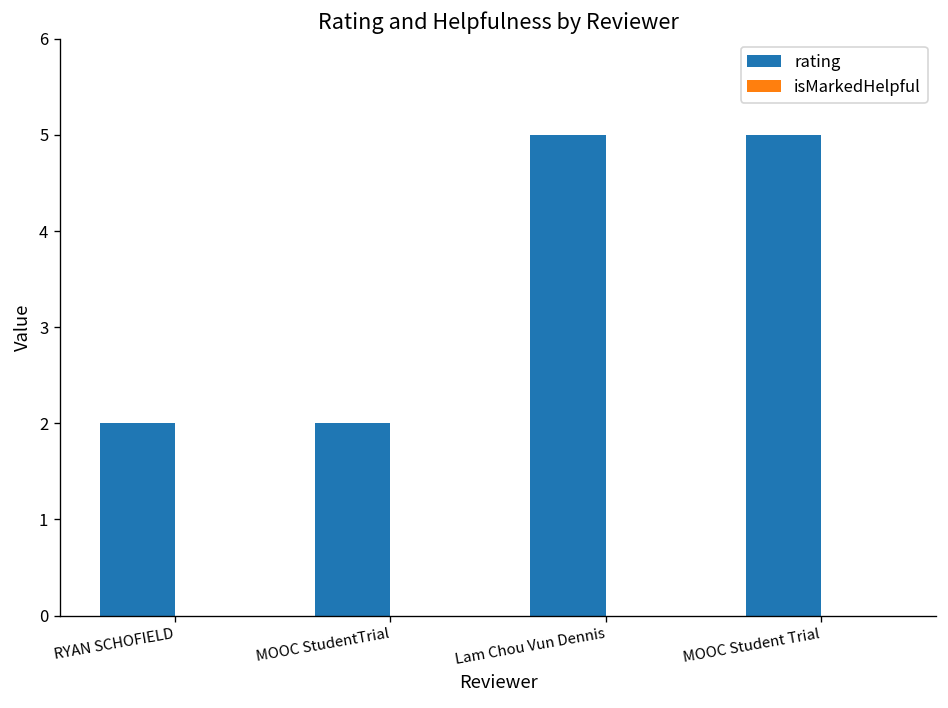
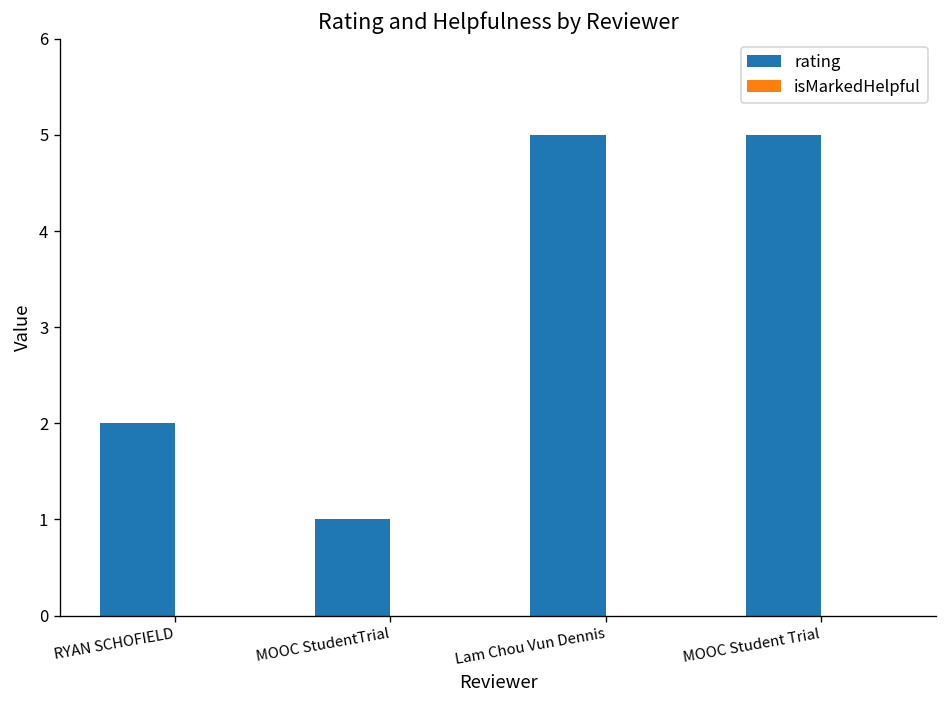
rating, MOOC StudentTrial: 2 -> 1
